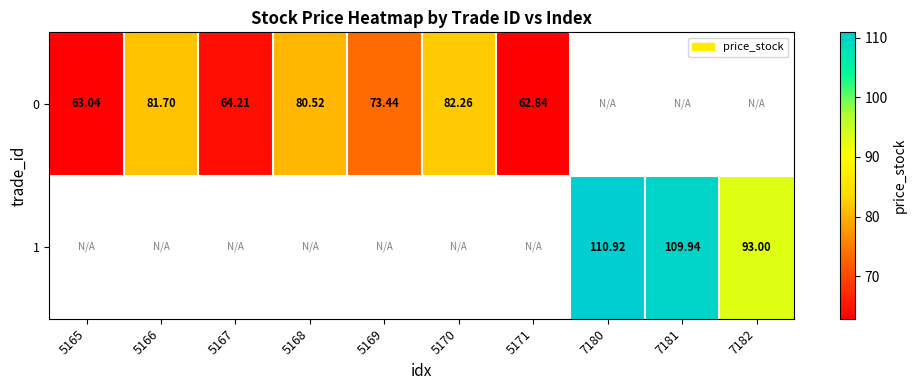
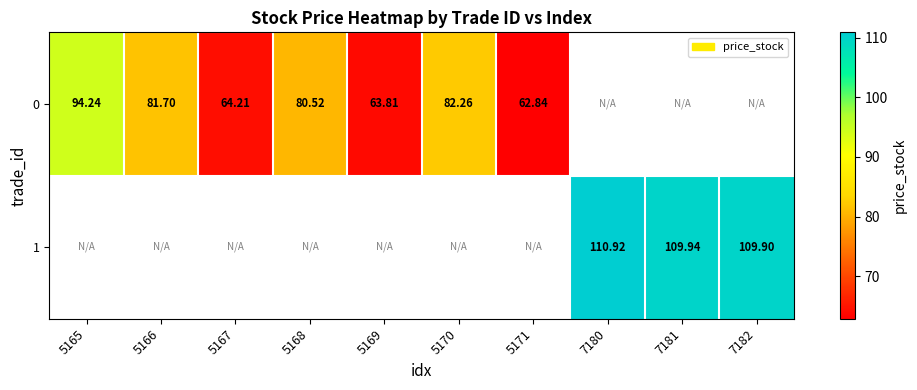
0, 5165: 63.04 -> 94.24
0, 5169: 73.44 -> 63.81
1, 7182: 93.00 -> 109.90
